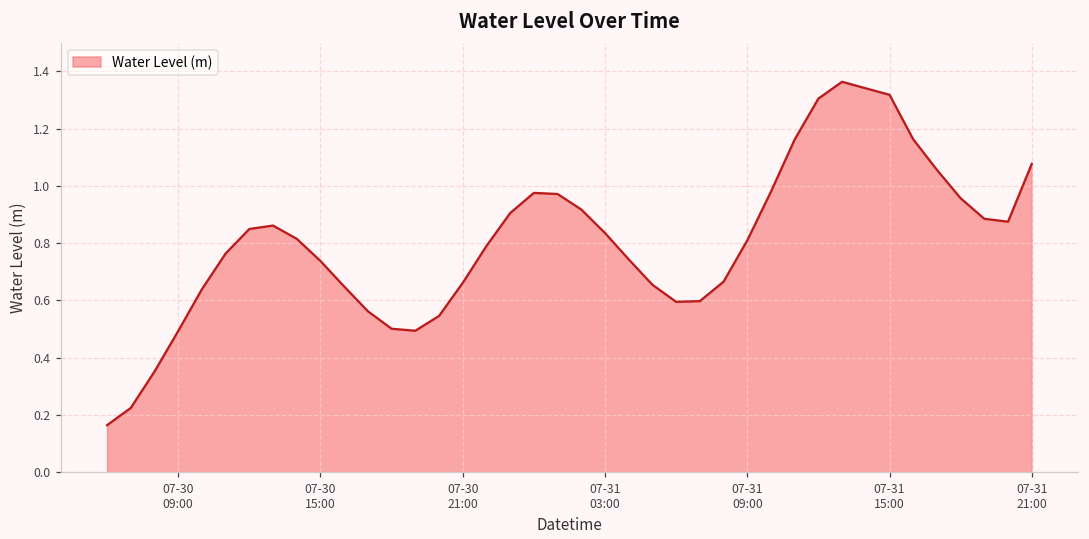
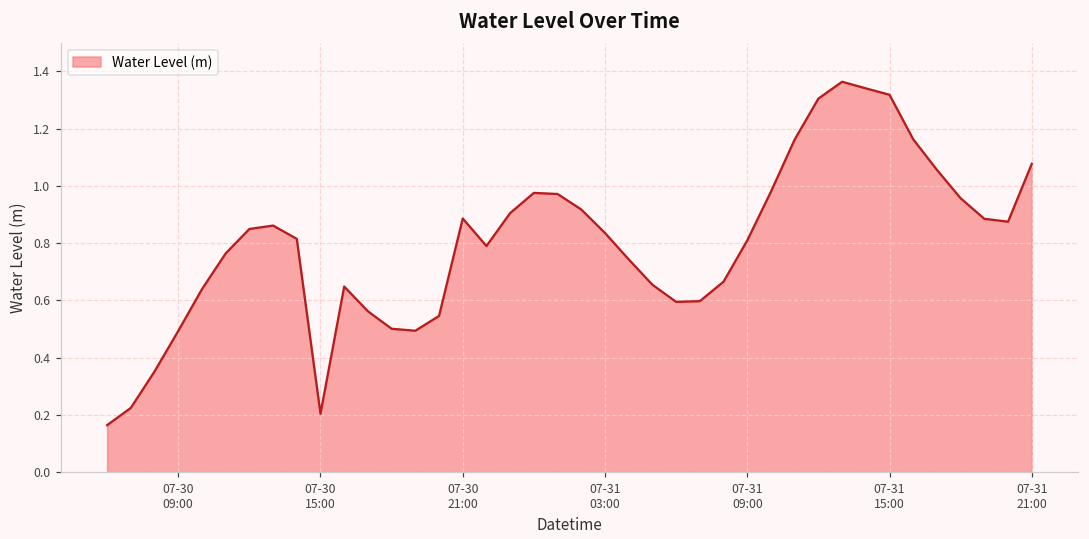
07-30 15:00: 0.74 -> 0.20
07-30 21:00: 0.66 -> 0.89
